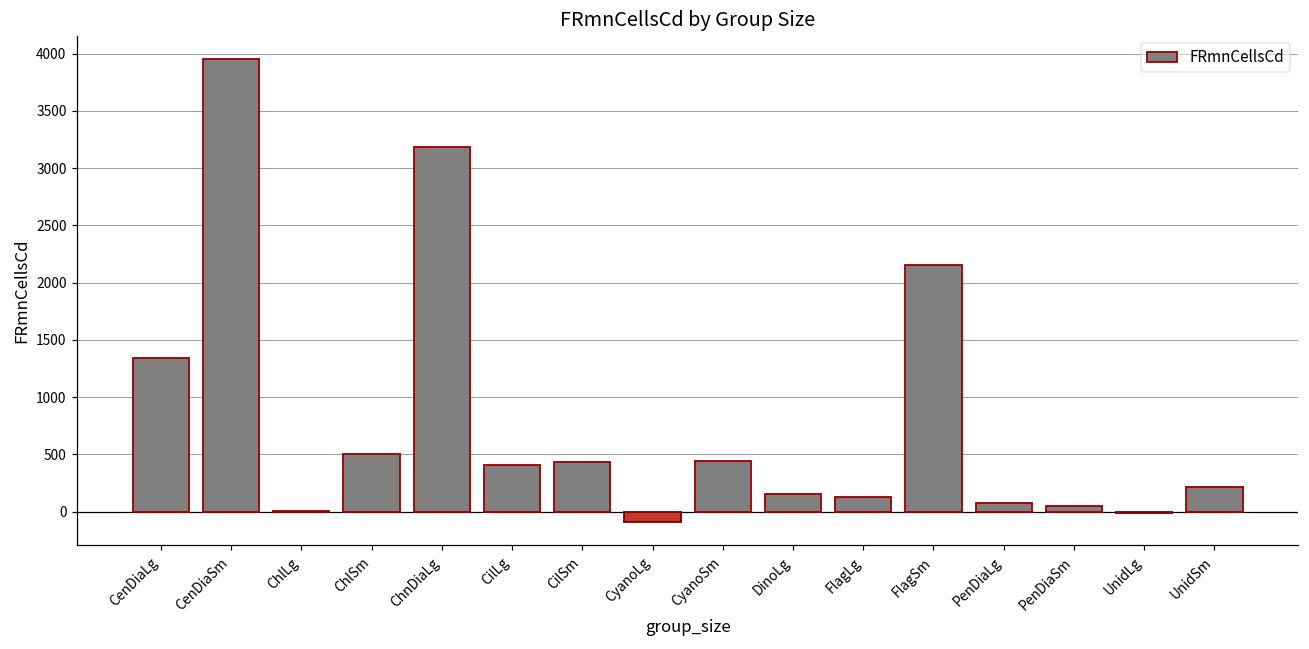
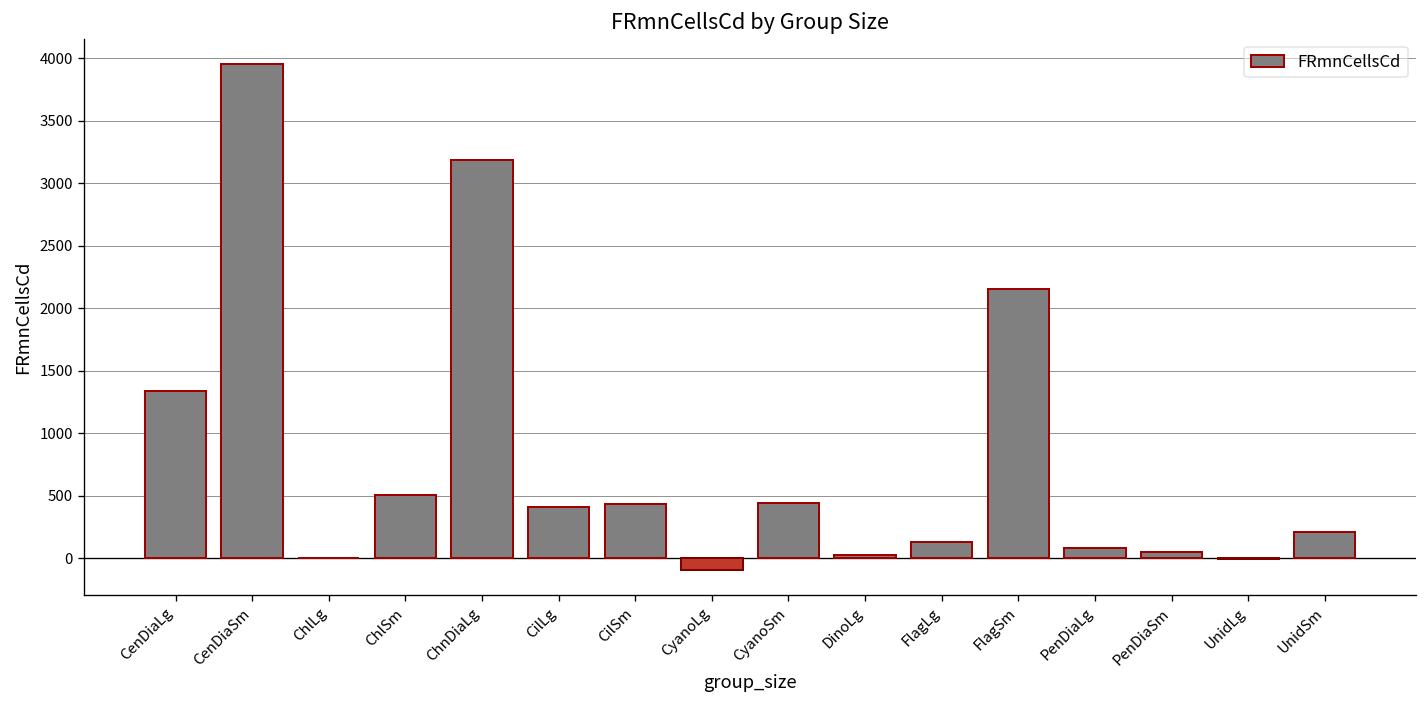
DinoLg: 150 -> 20
